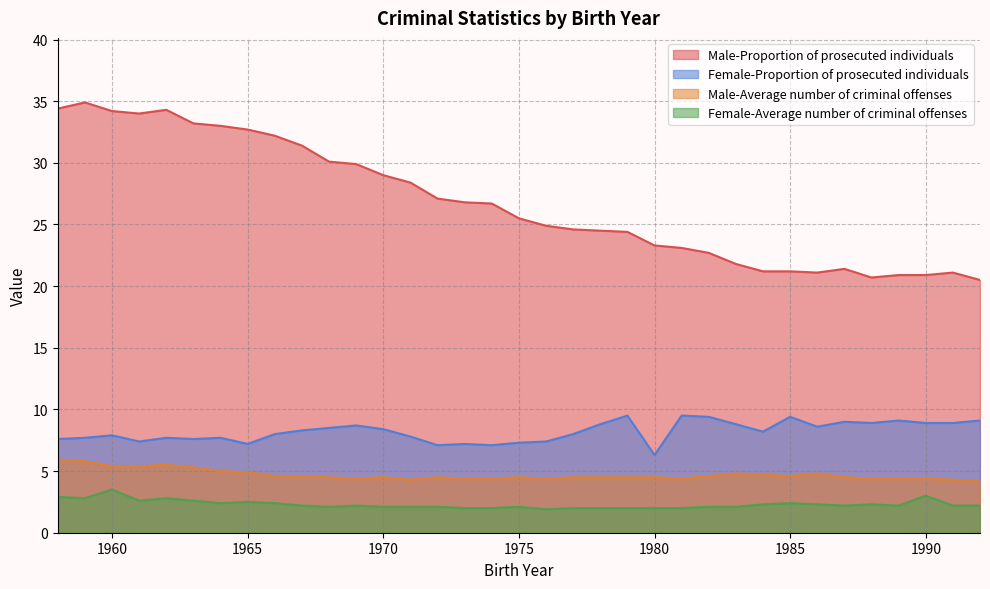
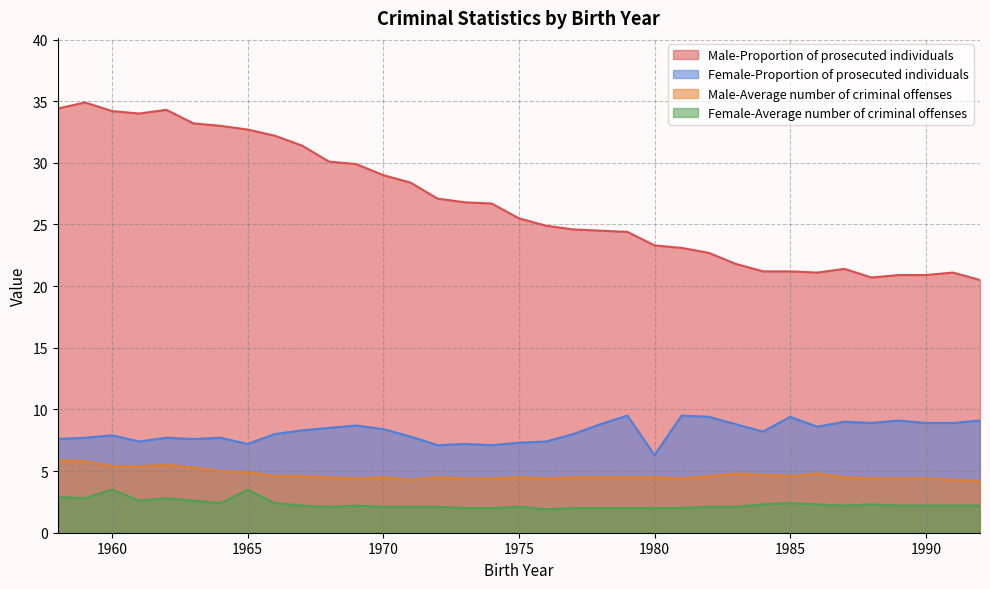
Female-Average number of criminal offenses, 1965: 2.5 -> 3.5
Female-Average number of criminal offenses, 1990: 3.0 -> 2.2
